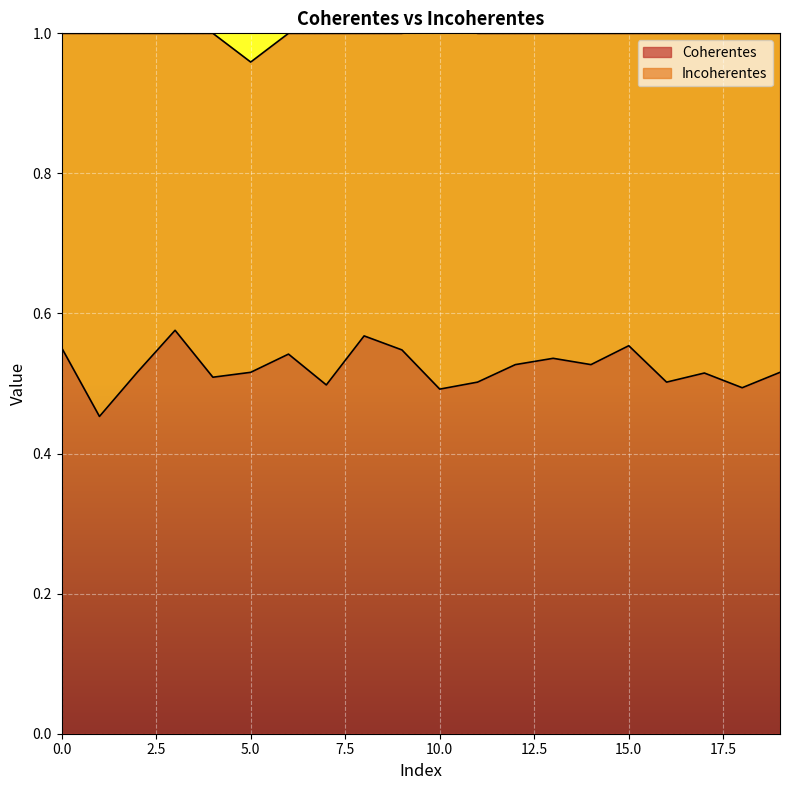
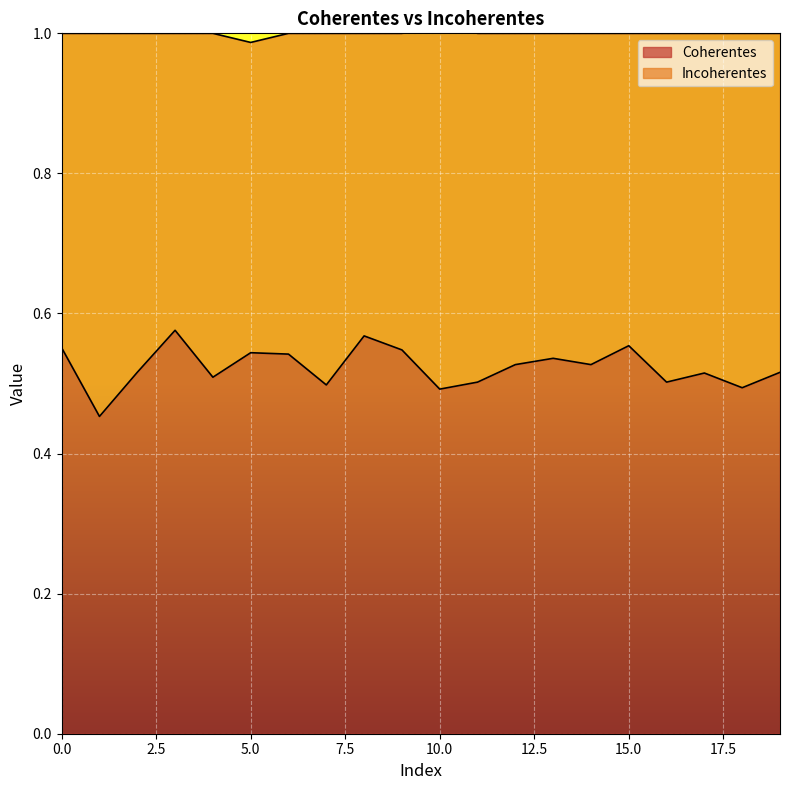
Coherentes, 5.0: 0.52 -> 0.54
